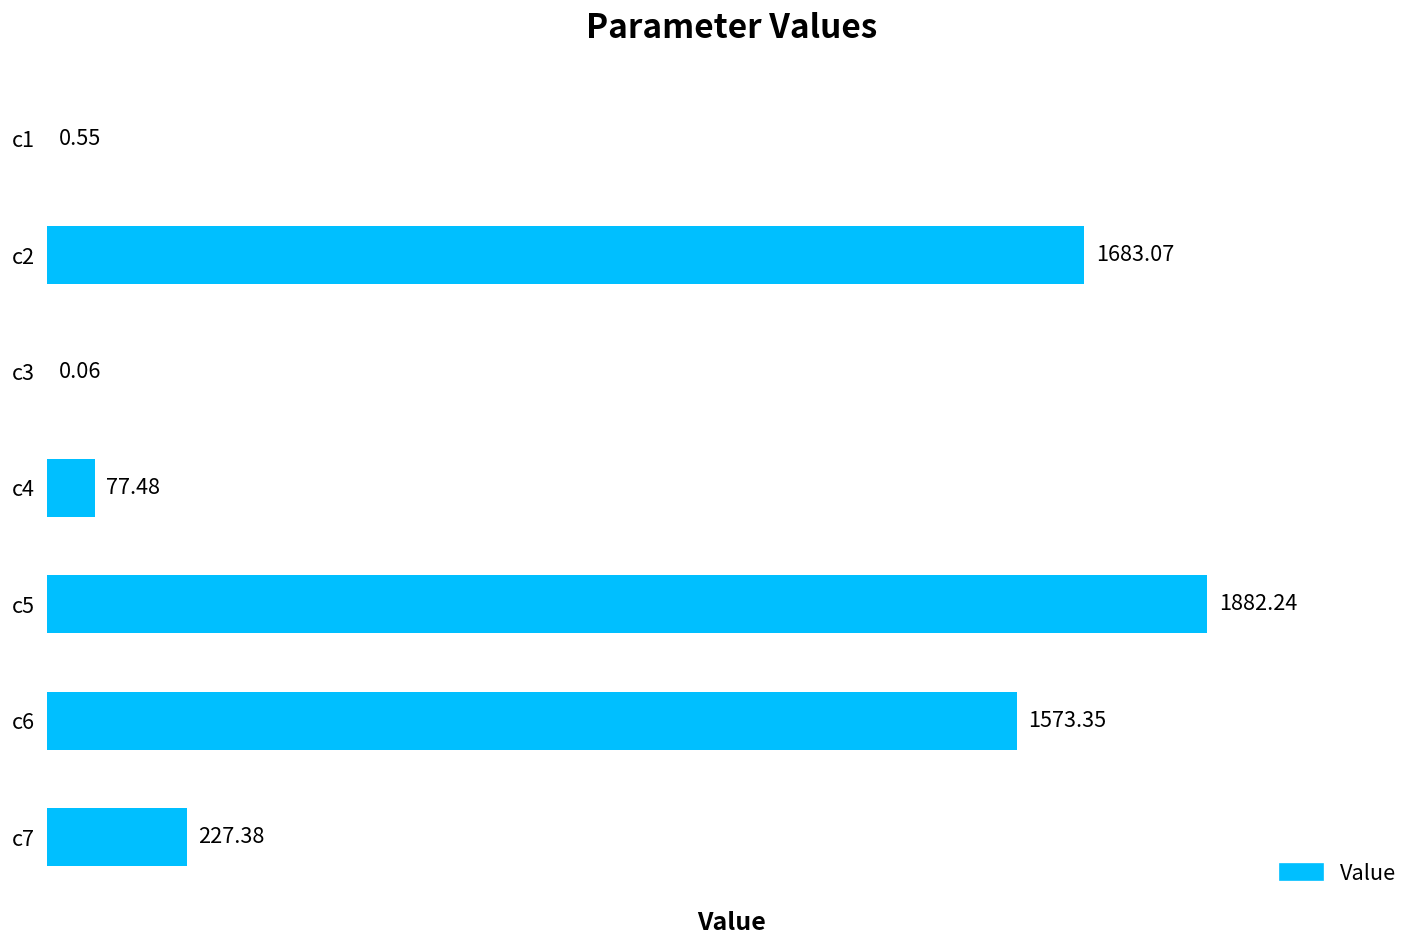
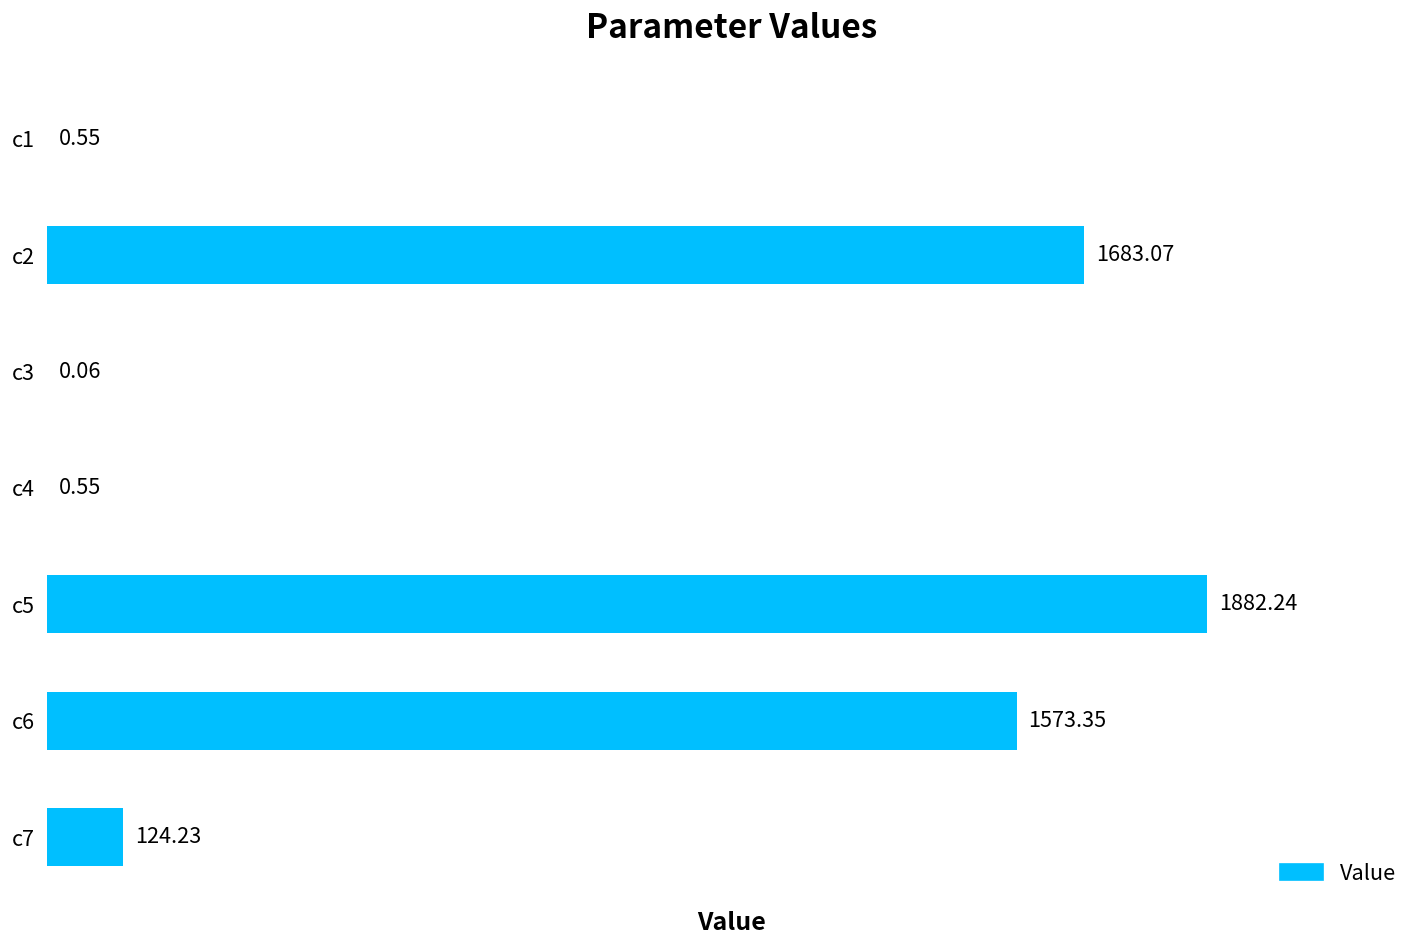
c4: 77.48 -> 0.55
c7: 227.38 -> 124.23
